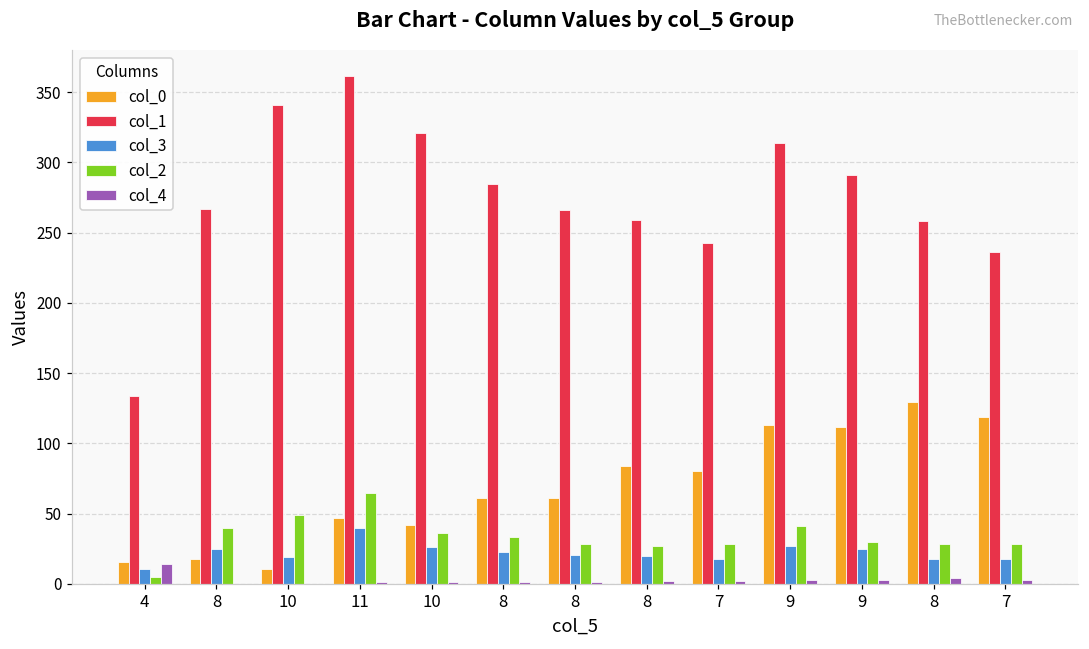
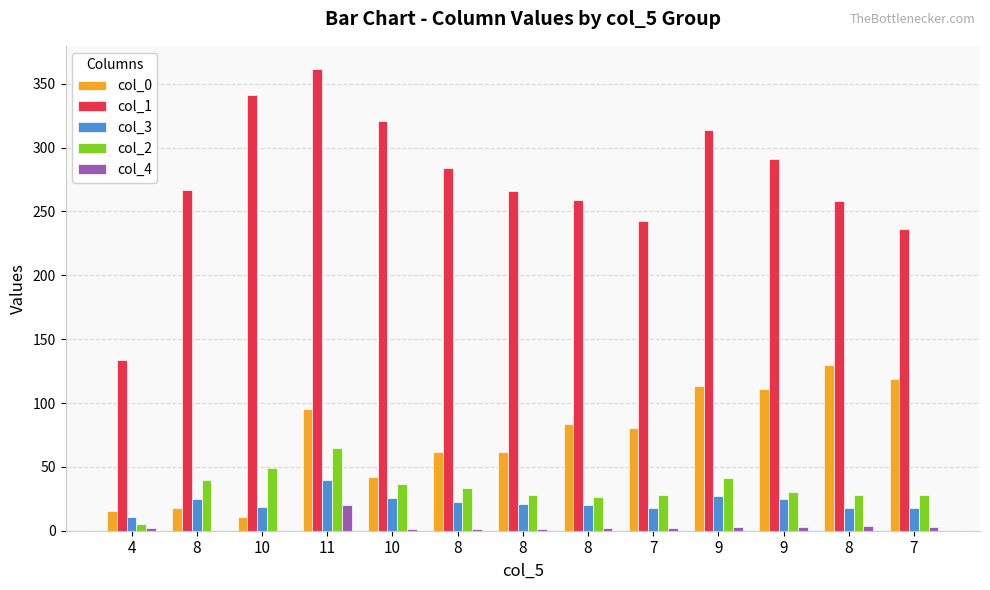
col_4, 4: 14 -> 2
col_0, 11: 47 -> 95
col_4, 11: 1 -> 20
